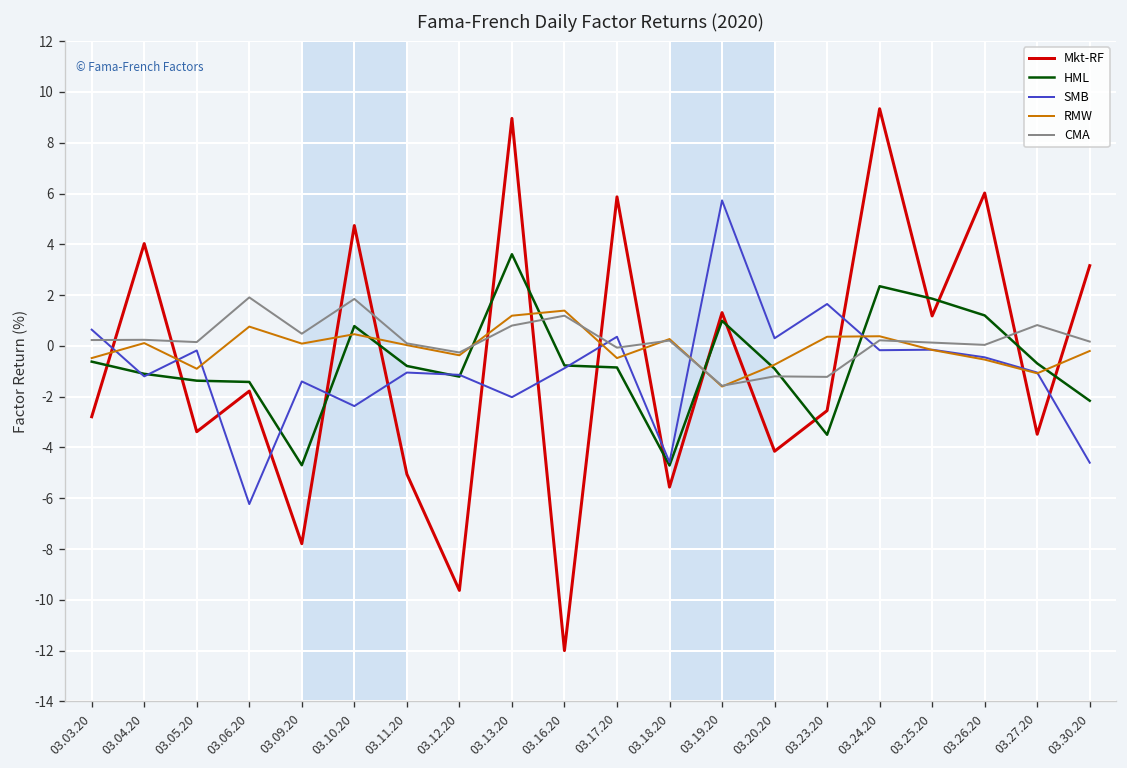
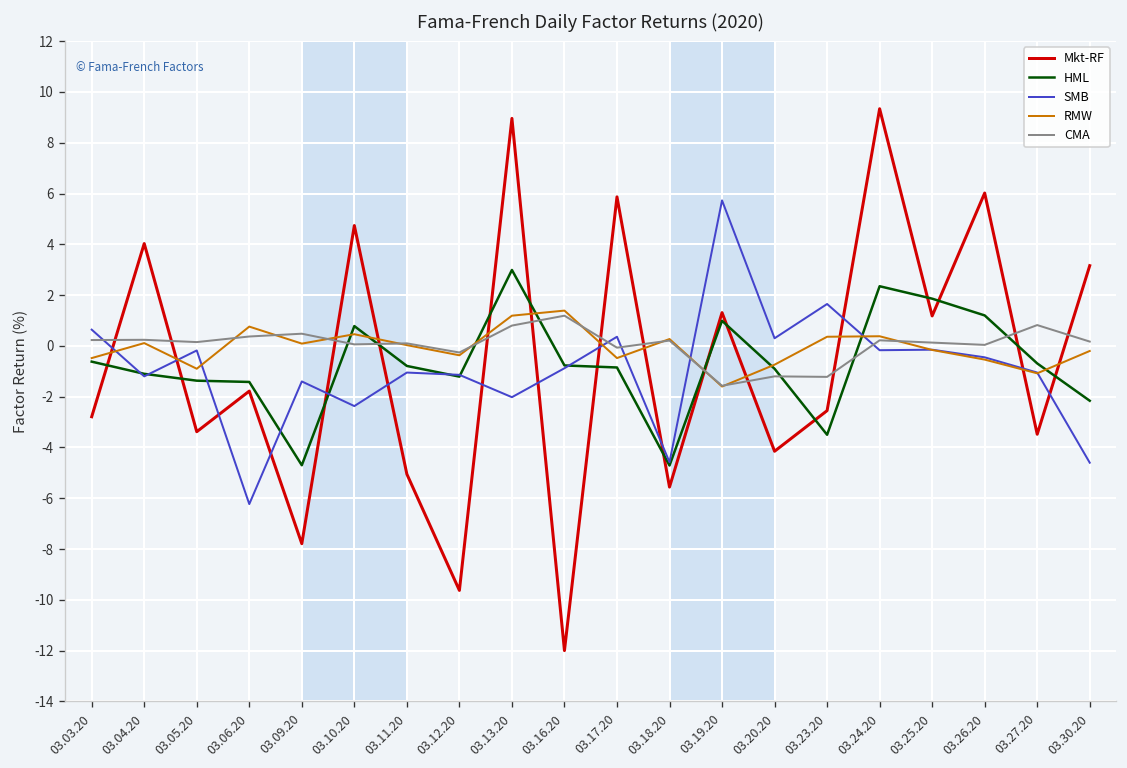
CMA, 03.06.20: 1.9 -> 0.4
CMA, 03.10.20: 1.9 -> 0.1
HML, 03.13.20: 3.6 -> 3.0
